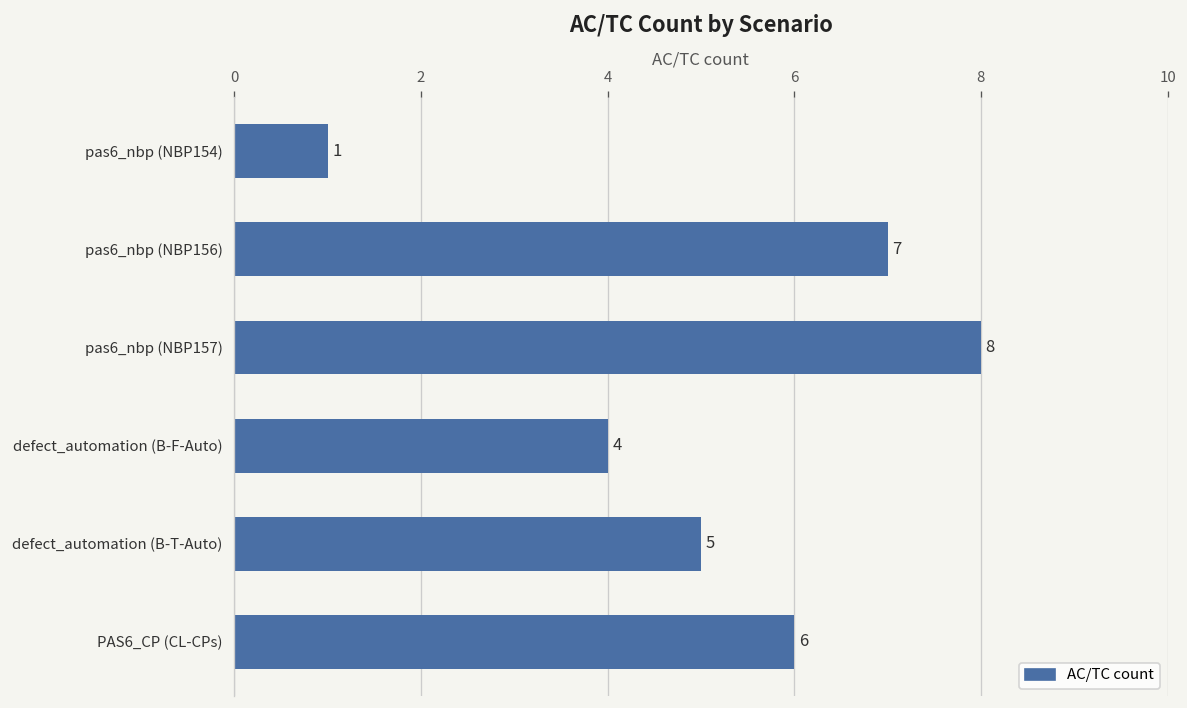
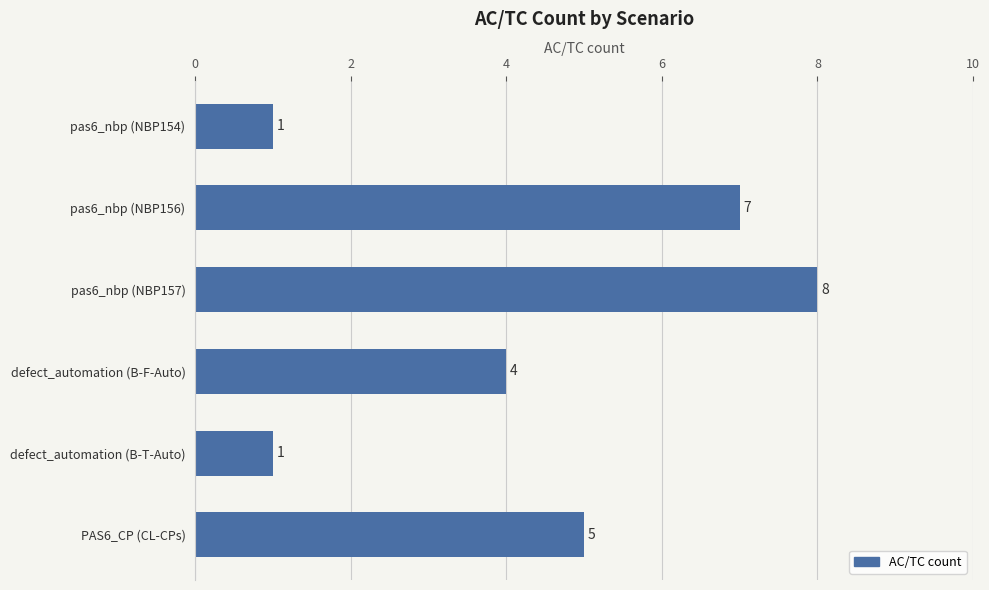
defect_automation (B-T-Auto): 5 -> 1
PAS6_CP (CL-CPs): 6 -> 5
